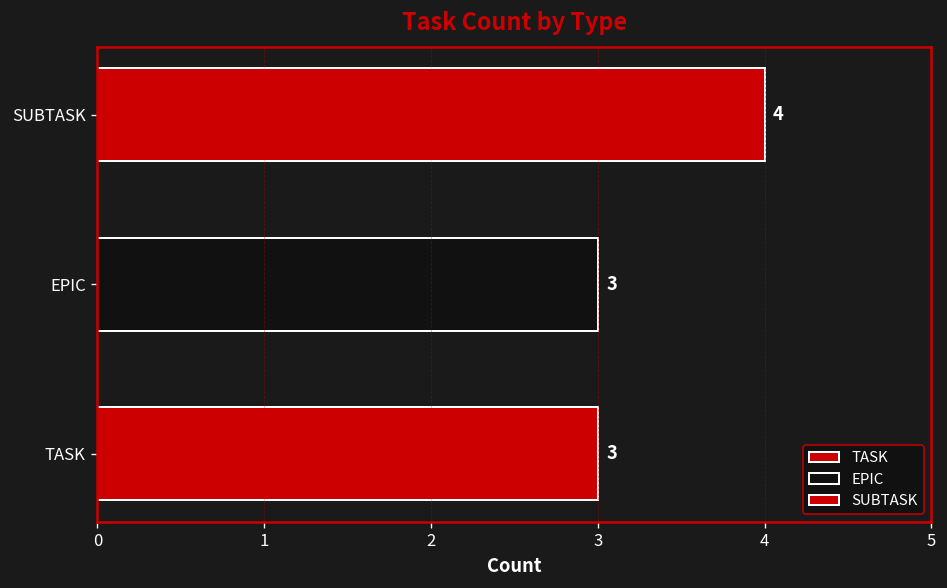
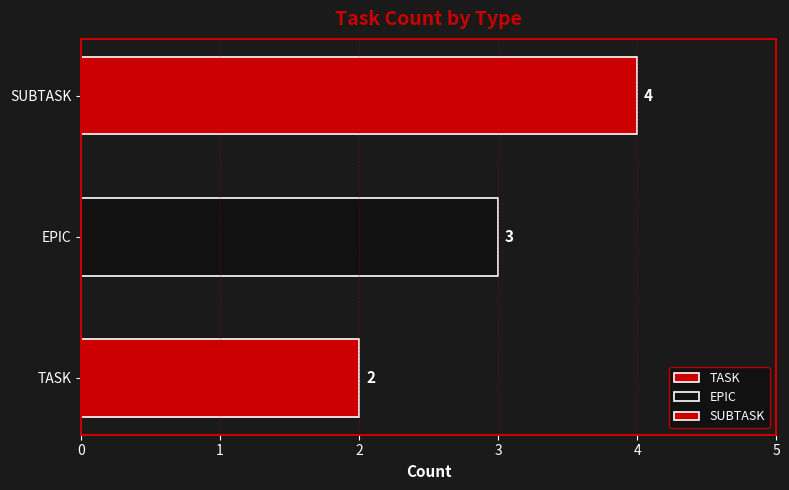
TASK: 3 -> 2
